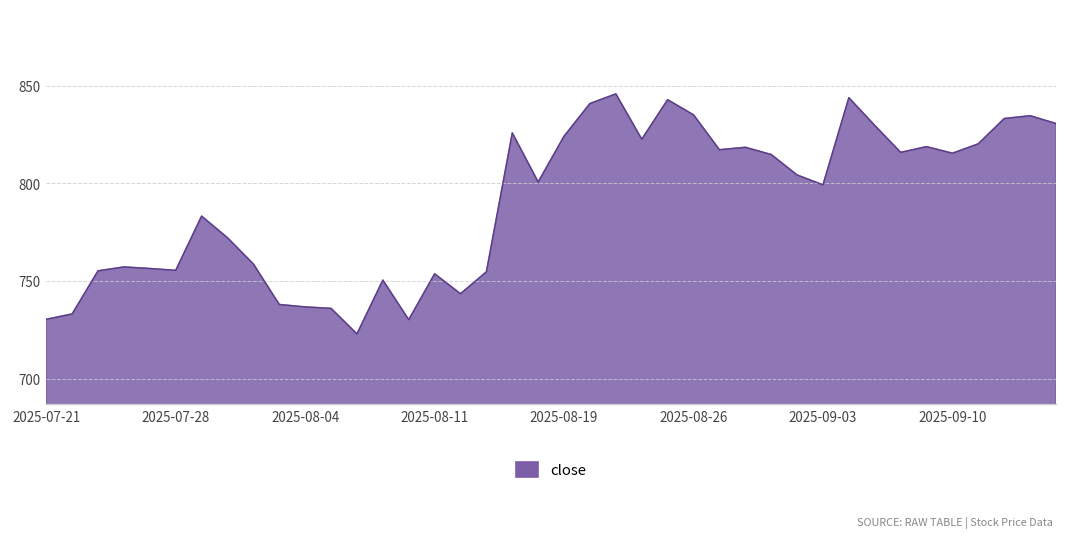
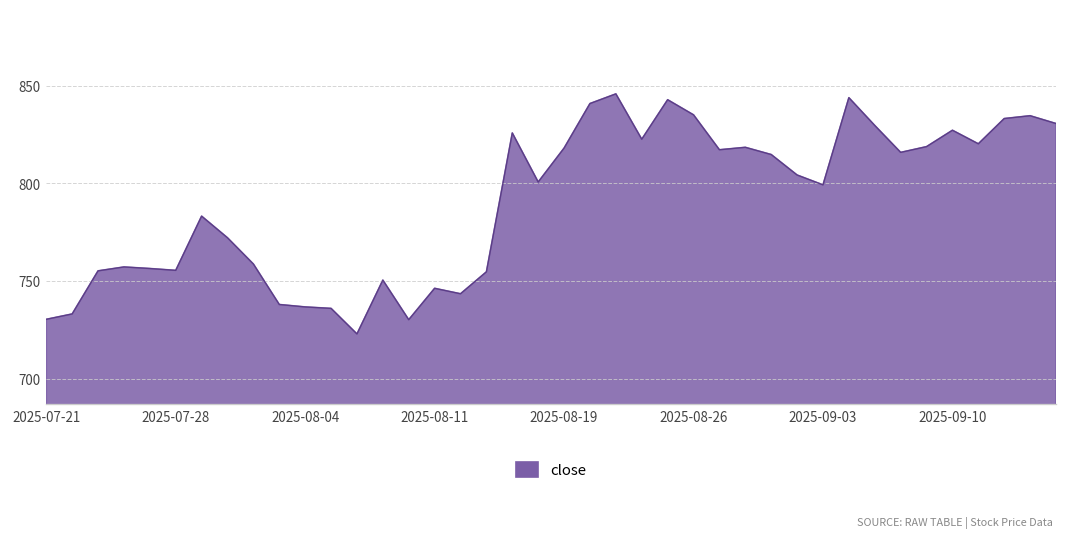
2025-08-11: 754 -> 746
2025-08-19: 824 -> 818
2025-09-10: 816 -> 827
